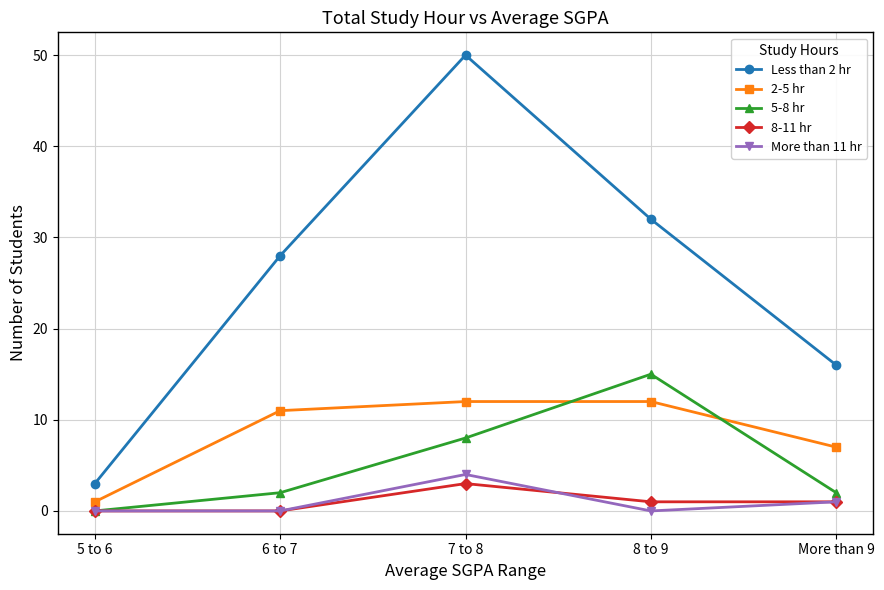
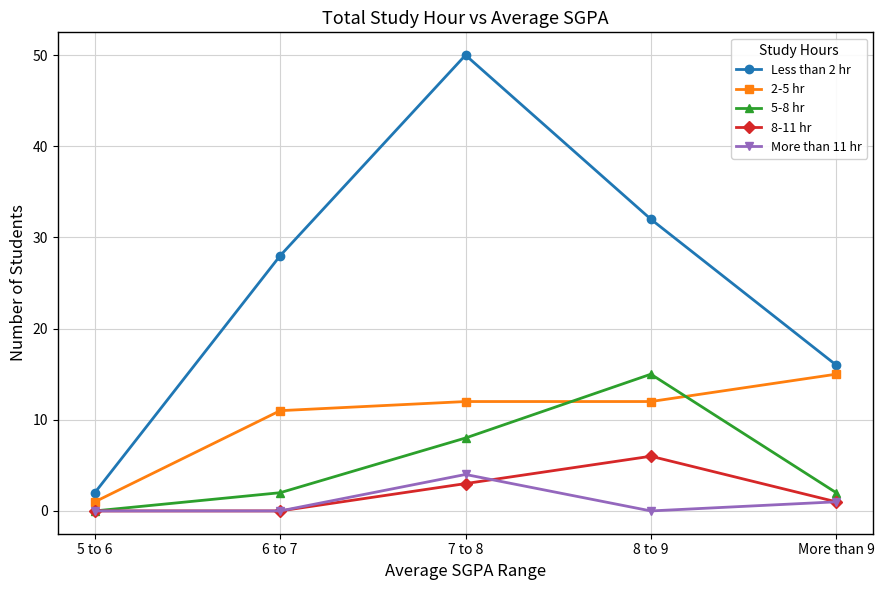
Less than 2 hr, 5 to 6: 3 -> 2
8-11 hr, 8 to 9: 1 -> 6
2-5 hr, More than 9: 7 -> 15
